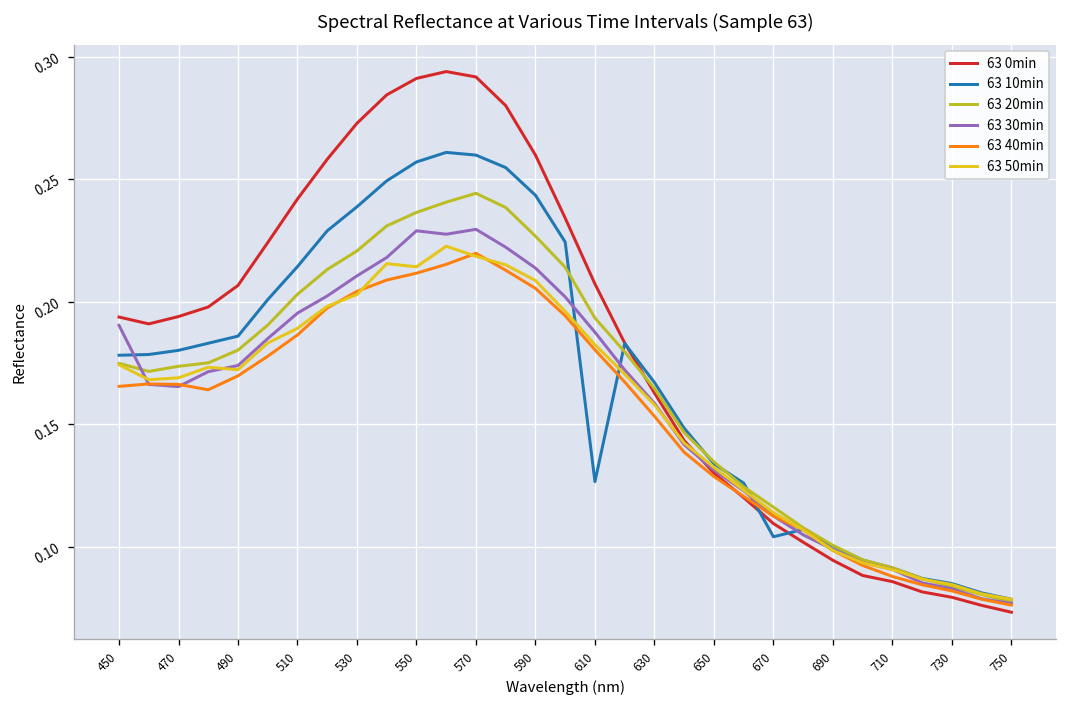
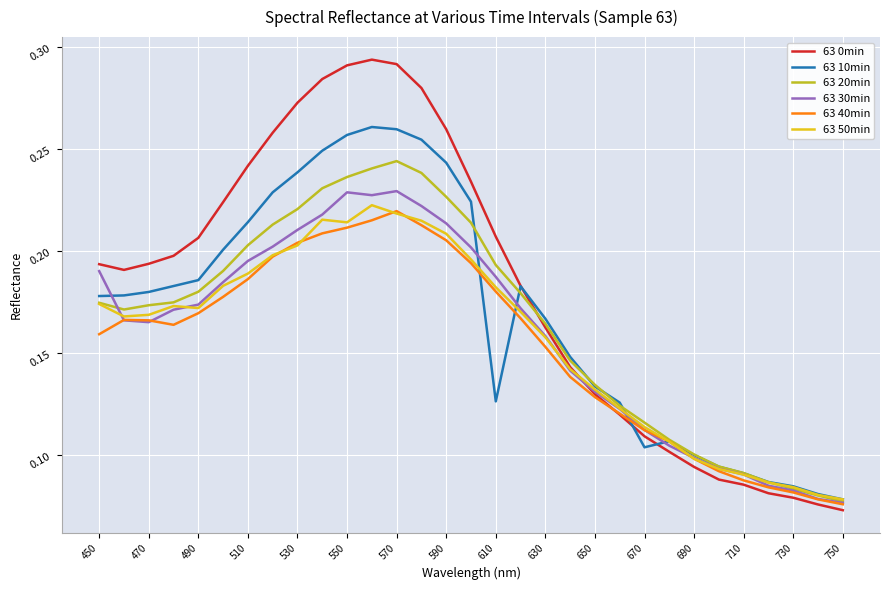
63 40min, 450: 0.165 -> 0.159
